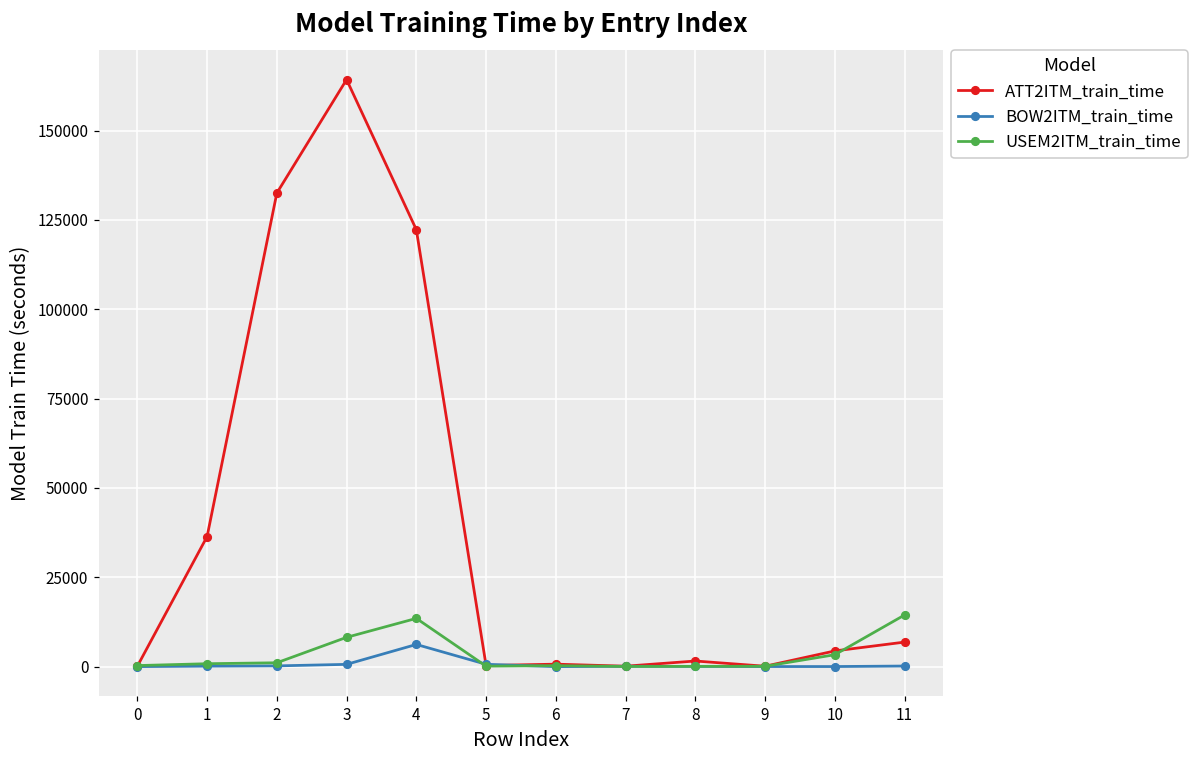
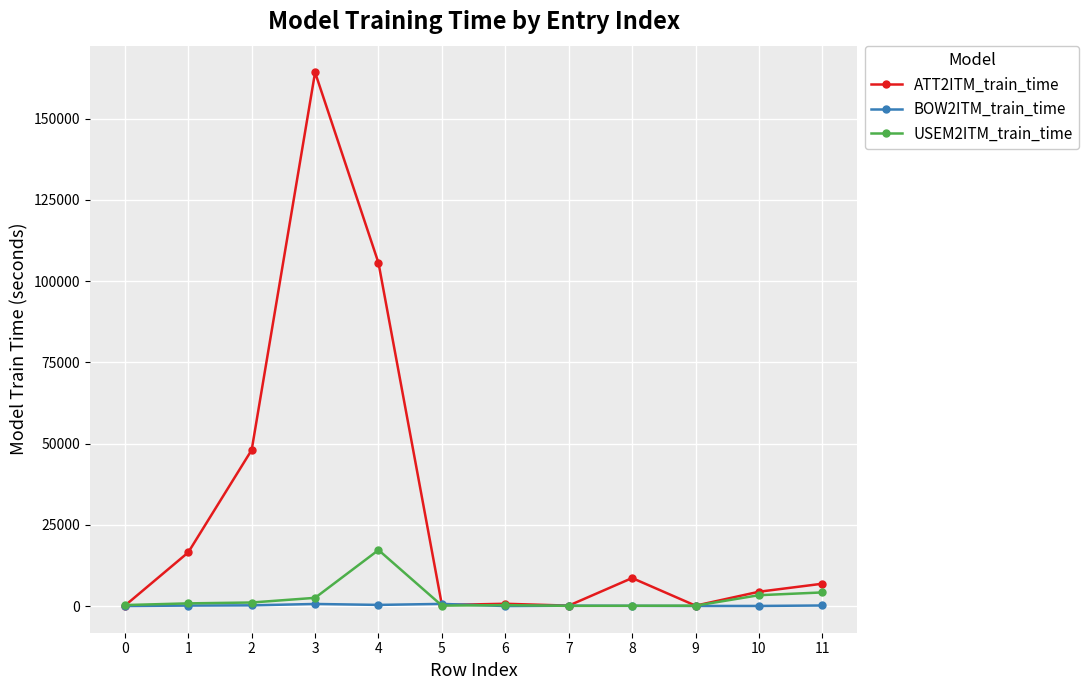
ATT2ITM_train_time, 1: 36000 -> 17000
ATT2ITM_train_time, 2: 132000 -> 48000
USEM2ITM_train_time, 3: 8000 -> 3000
ATT2ITM_train_time, 4: 122000 -> 106000
BOW2ITM_train_time, 4: 6000 -> 0
USEM2ITM_train_time, 4: 14000 -> 17000
ATT2ITM_train_time, 8: 2000 -> 9000
USEM2ITM_train_time, 11: 14000 -> 4000
